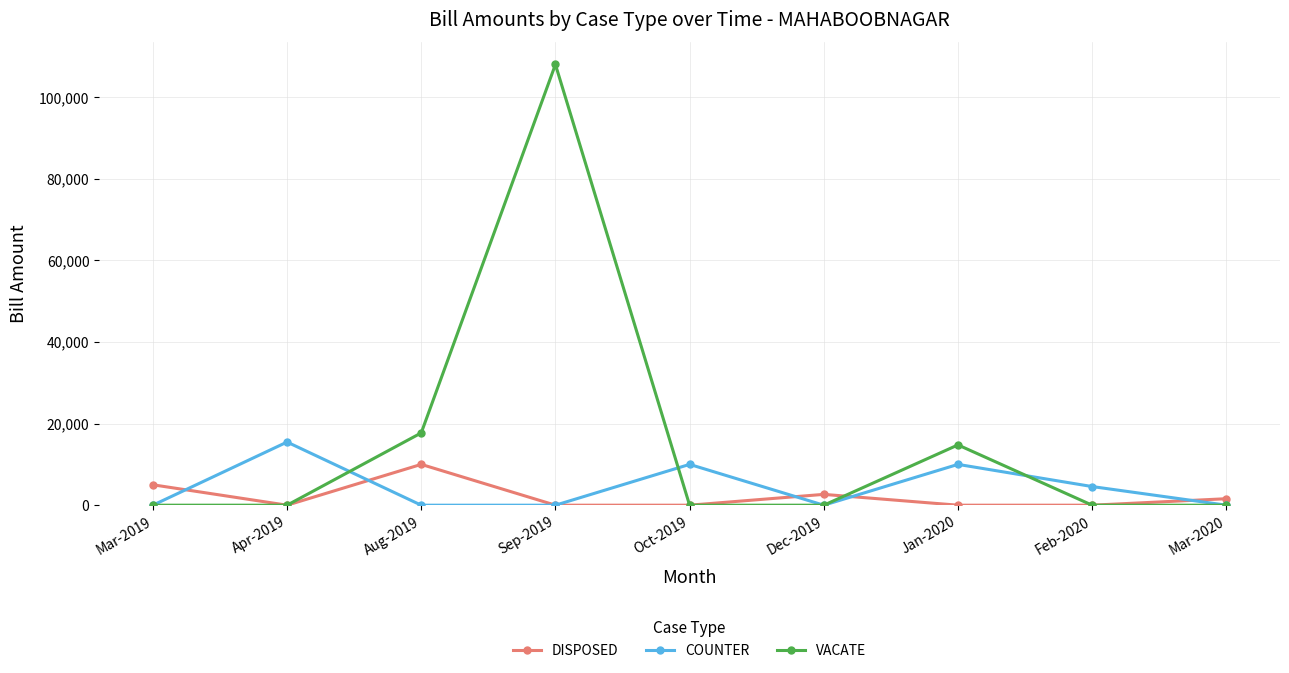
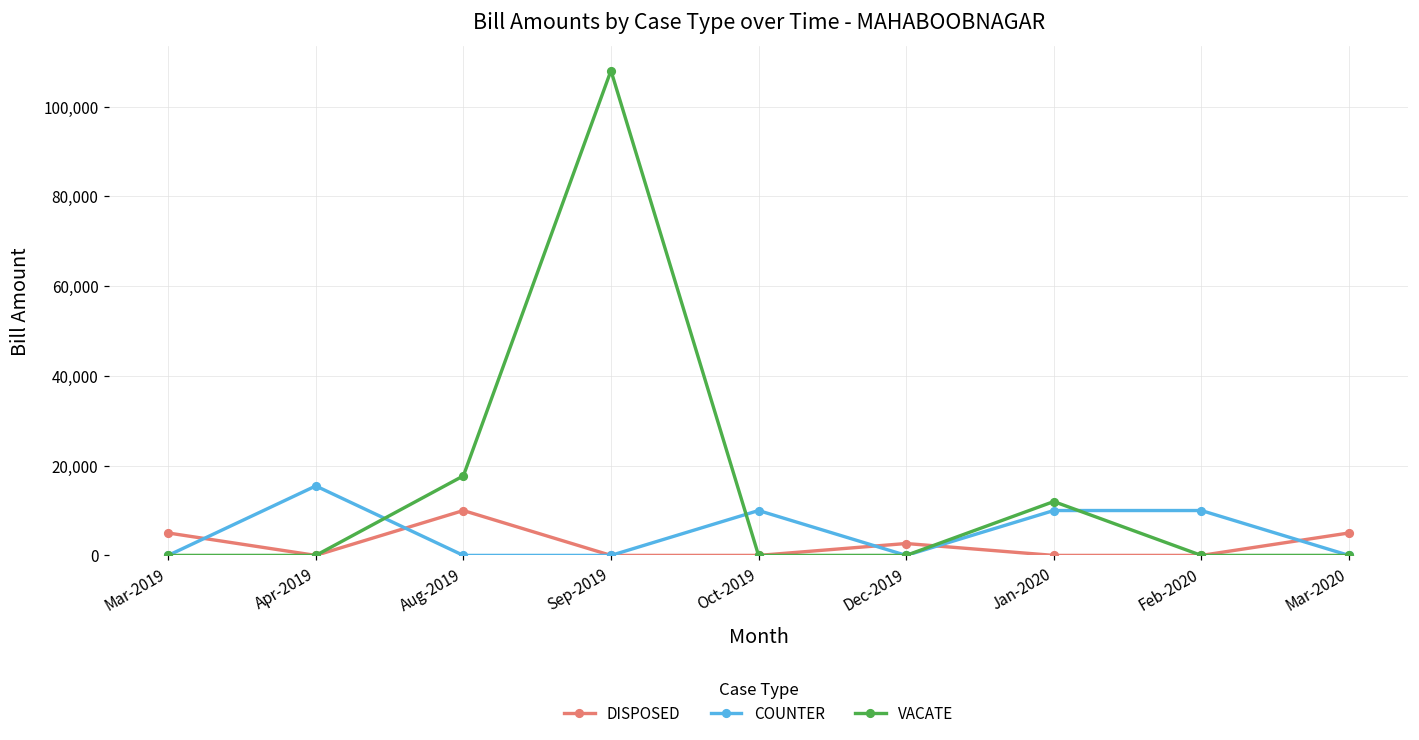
VACATE, Jan-2020: 15,000 -> 12,000
COUNTER, Feb-2020: 5,000 -> 10,000
DISPOSED, Mar-2020: 2,000 -> 5,000
